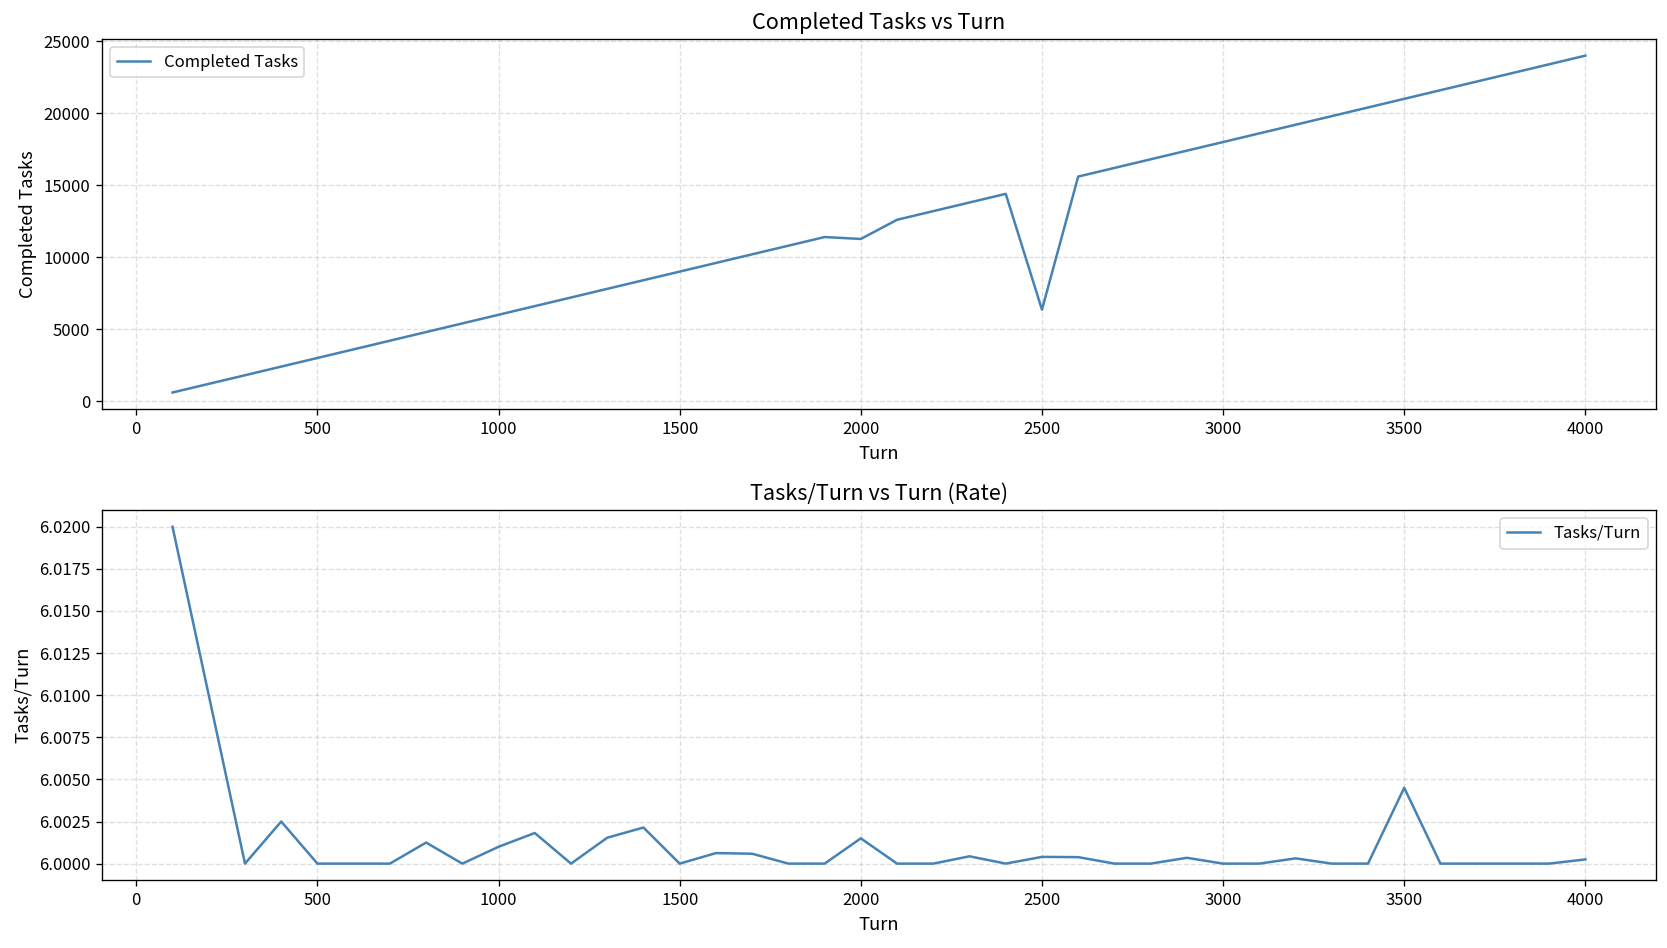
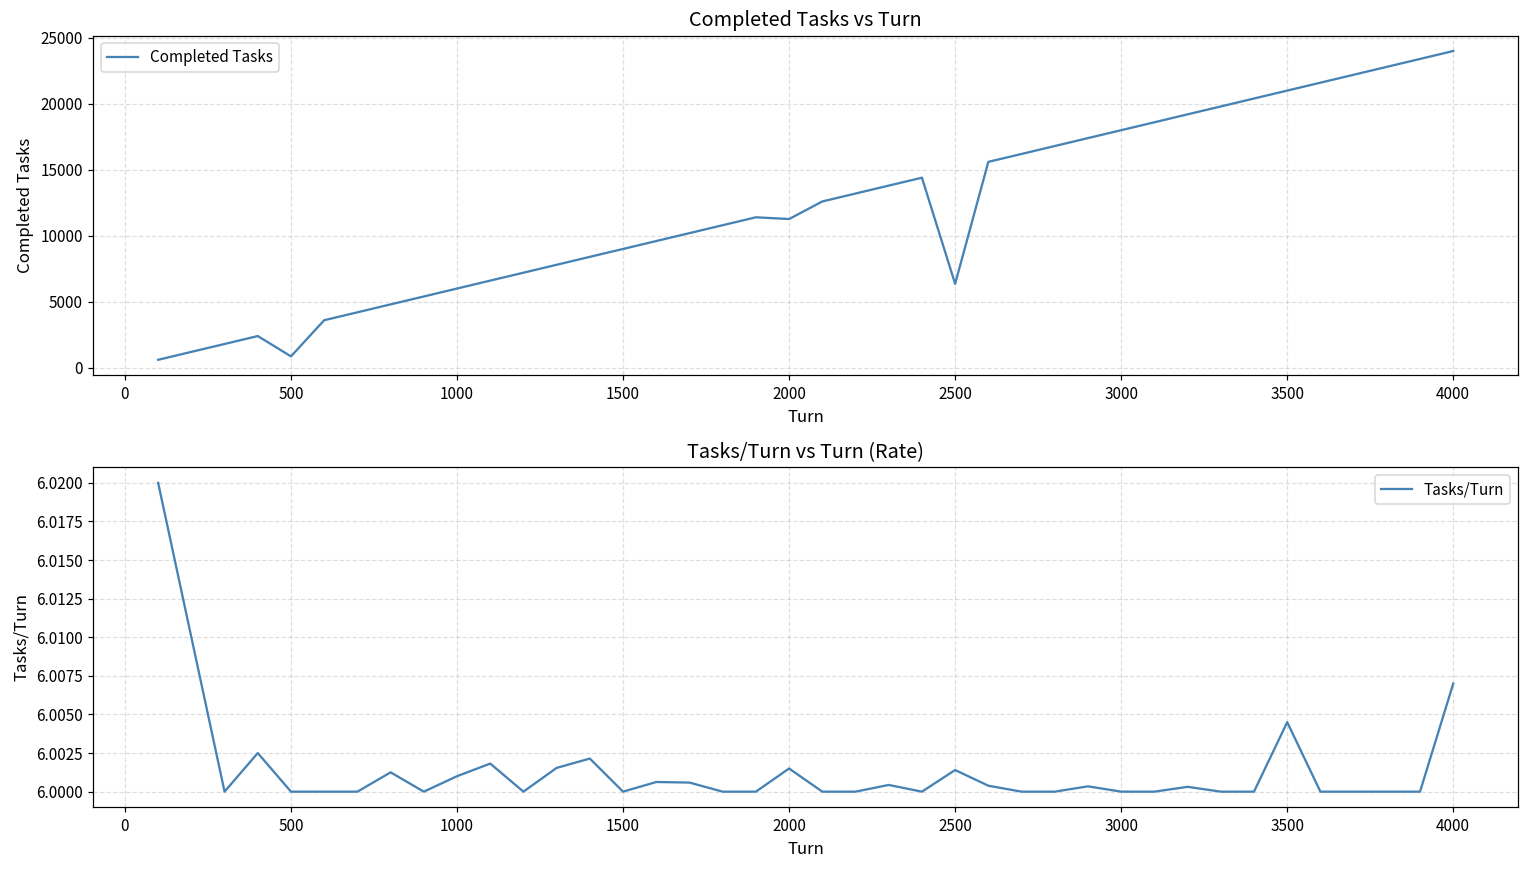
Completed Tasks vs Turn, 500: 3000 -> 900
Tasks/Turn vs Turn (Rate), 2500: 6.0004 -> 6.0014
Tasks/Turn vs Turn (Rate), 4000: 6.0003 -> 6.0070
